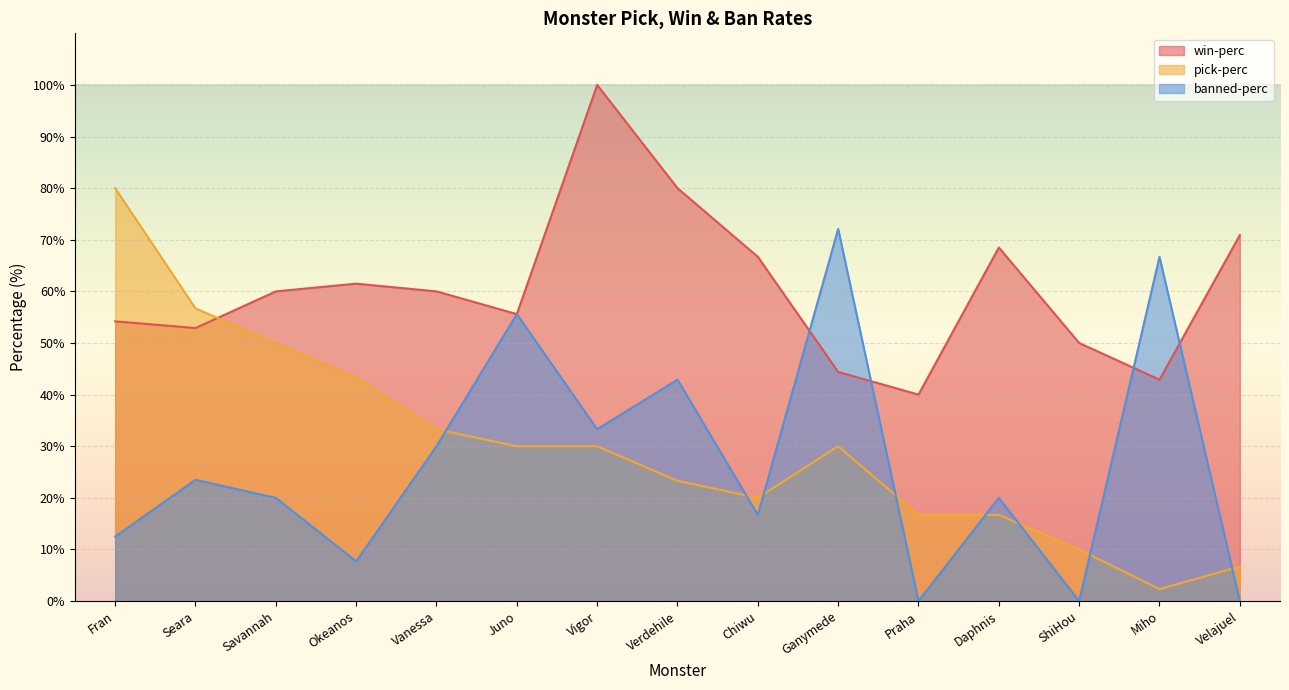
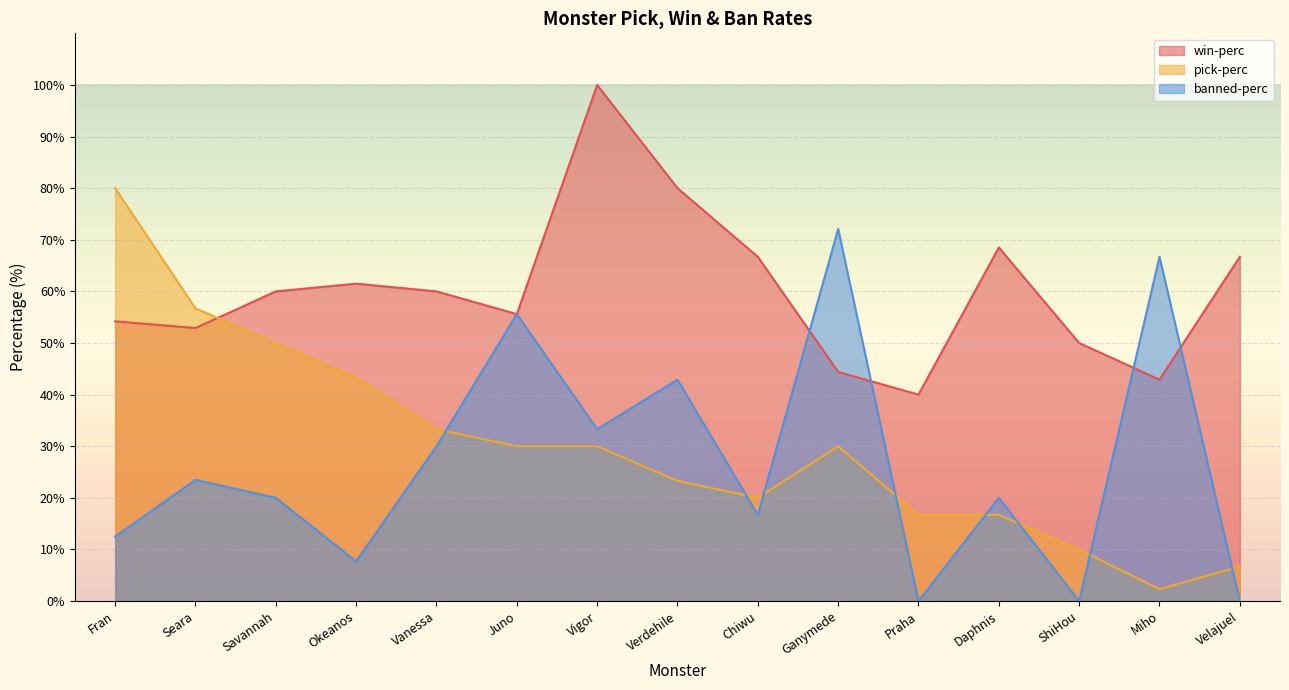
win-perc, Velajuel: 71% -> 67%
